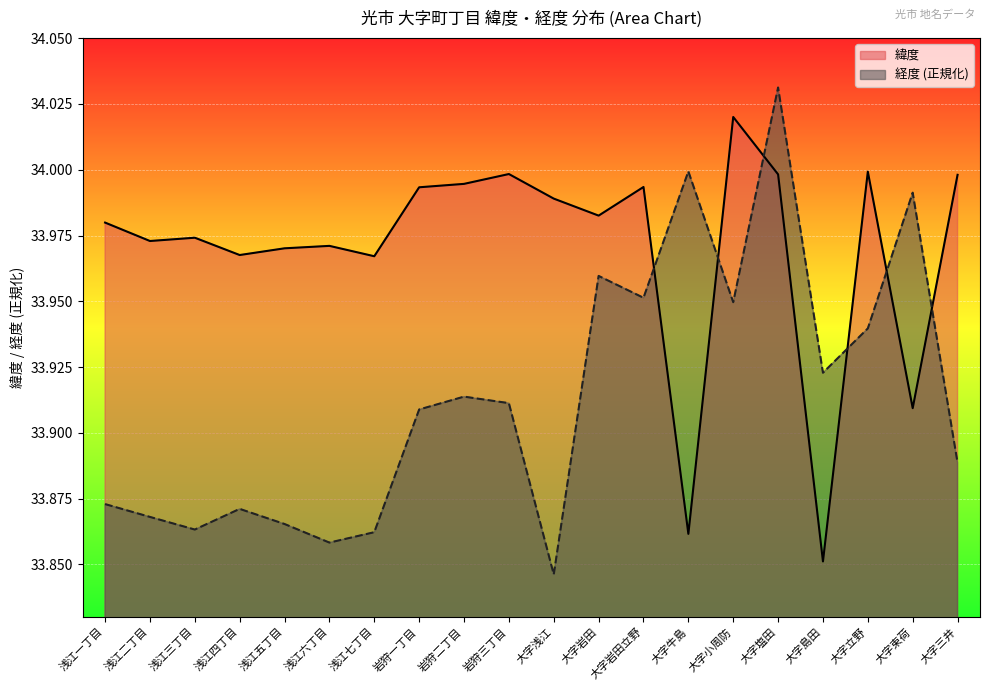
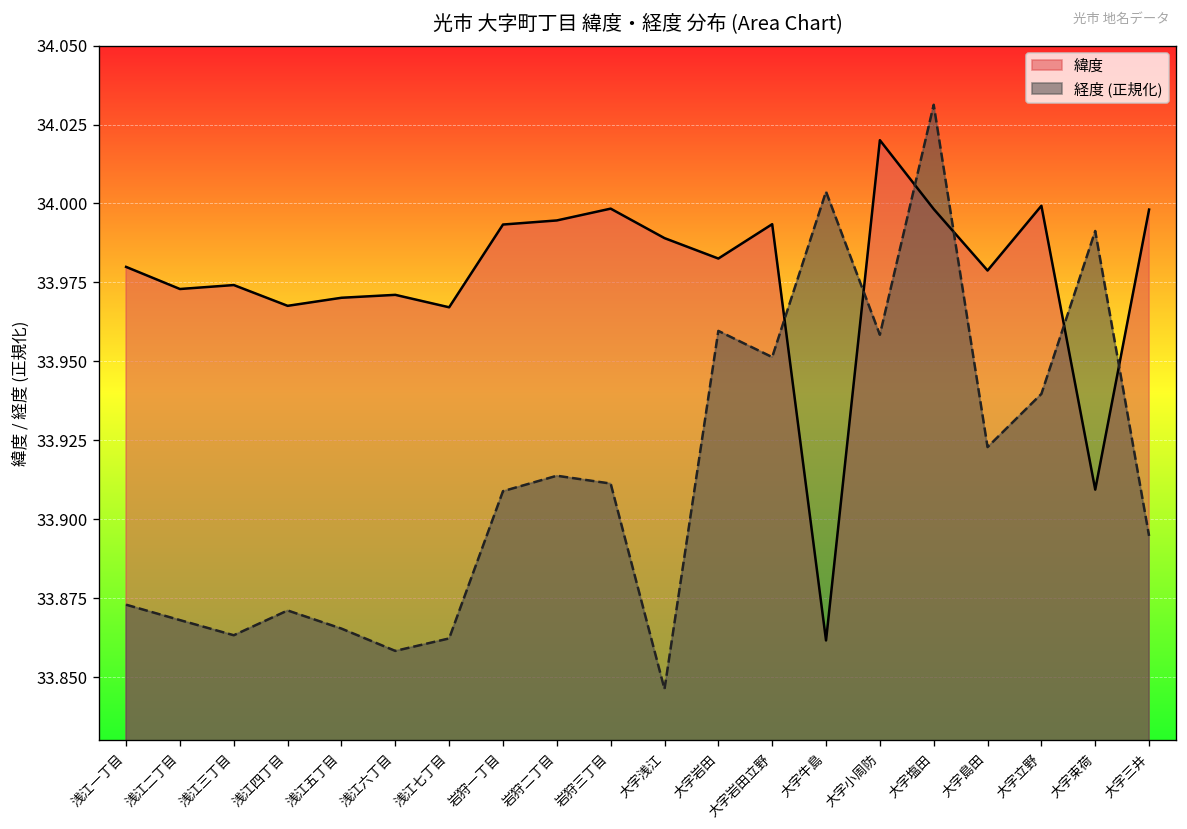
経度 (正規化), 大字牛島: 33.999 -> 34.004
経度 (正規化), 大字小周防: 33.950 -> 33.958
緯度, 大字島田: 33.851 -> 33.979
経度 (正規化), 大字三井: 33.889 -> 33.895
